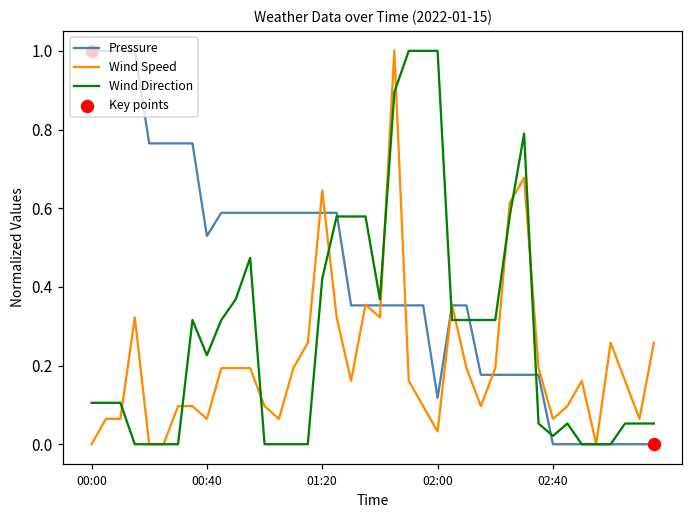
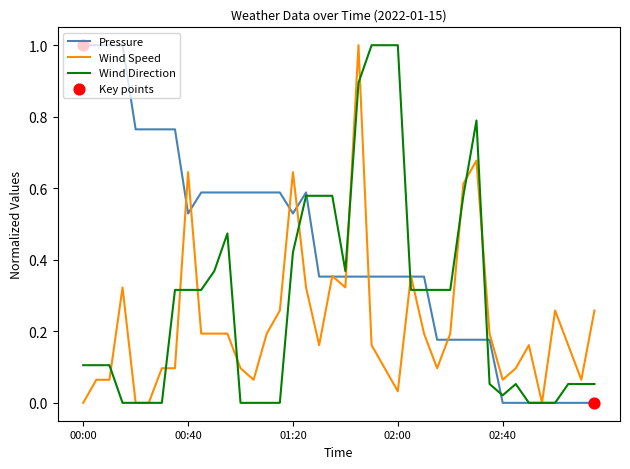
Wind Speed, 00:40: 0.06 -> 0.65
Wind Direction, 00:40: 0.23 -> 0.32
Pressure, 01:20: 0.59 -> 0.53
Pressure, 02:00: 0.12 -> 0.35
